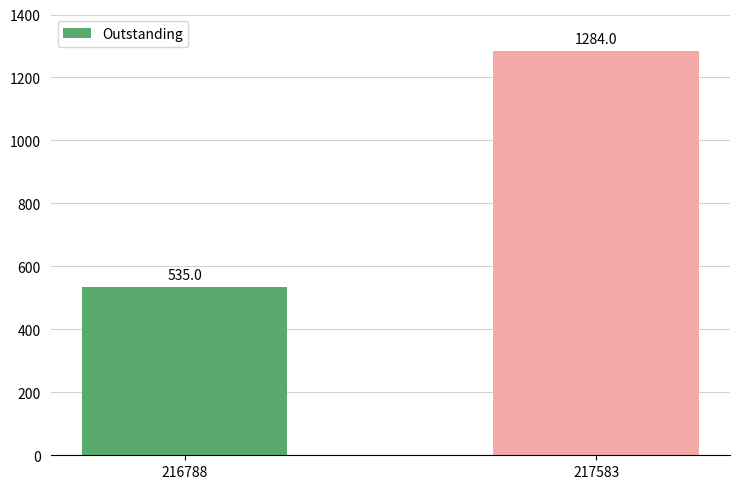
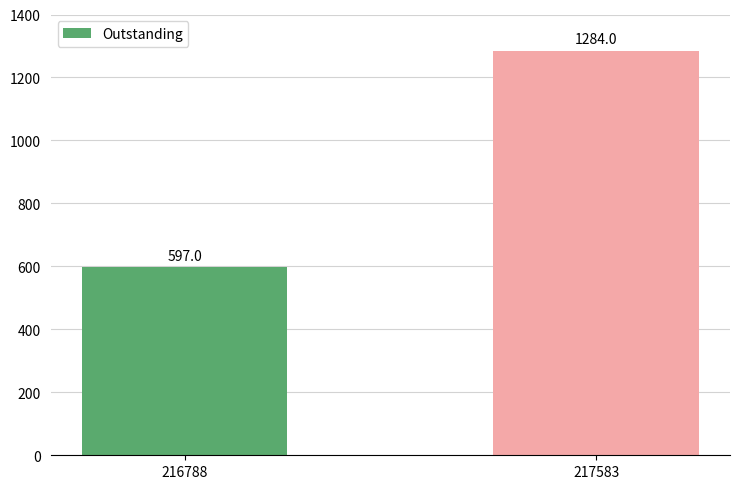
216788: 535.0 -> 597.0
